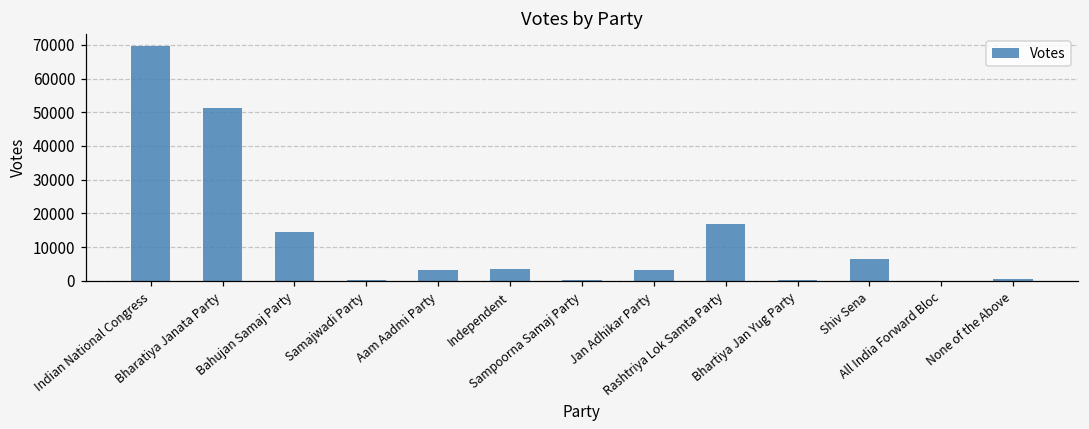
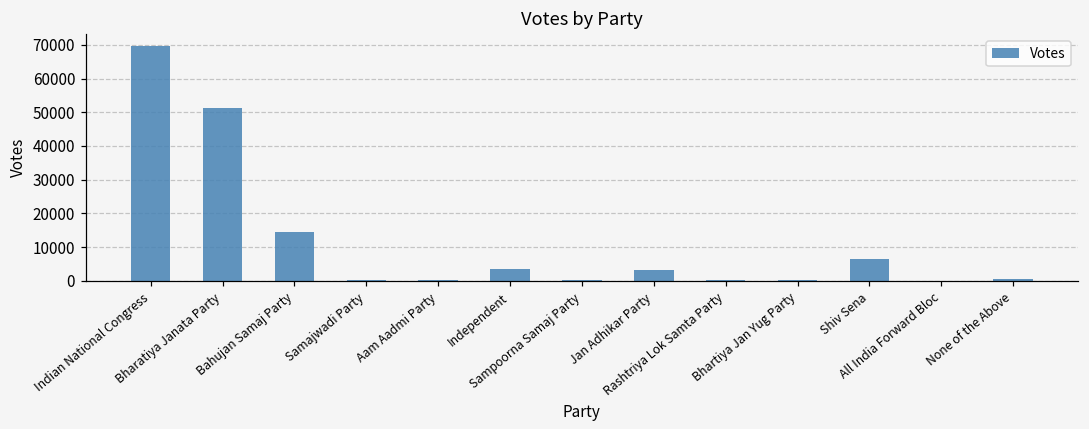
Aam Aadmi Party: 3000 -> 0
Rashtriya Lok Samta Party: 17000 -> 0
